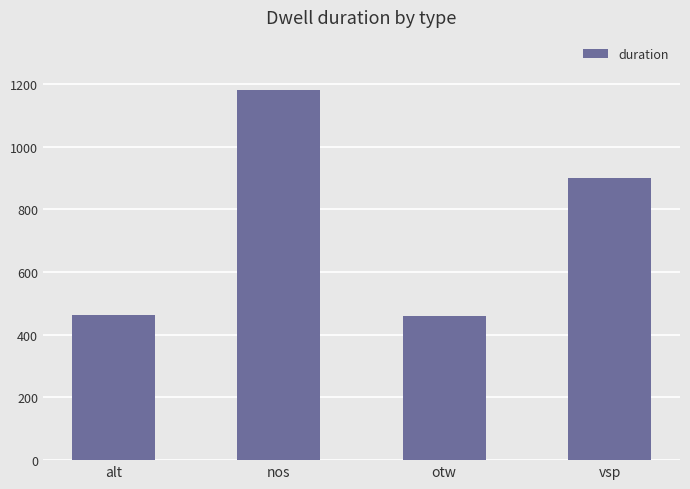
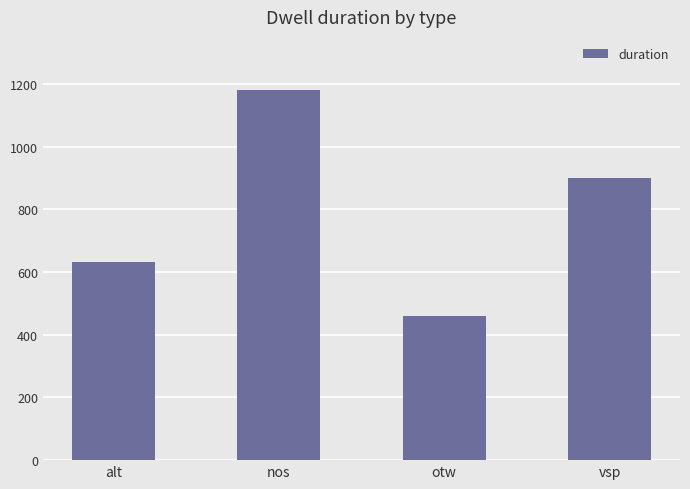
alt: 460 -> 630
